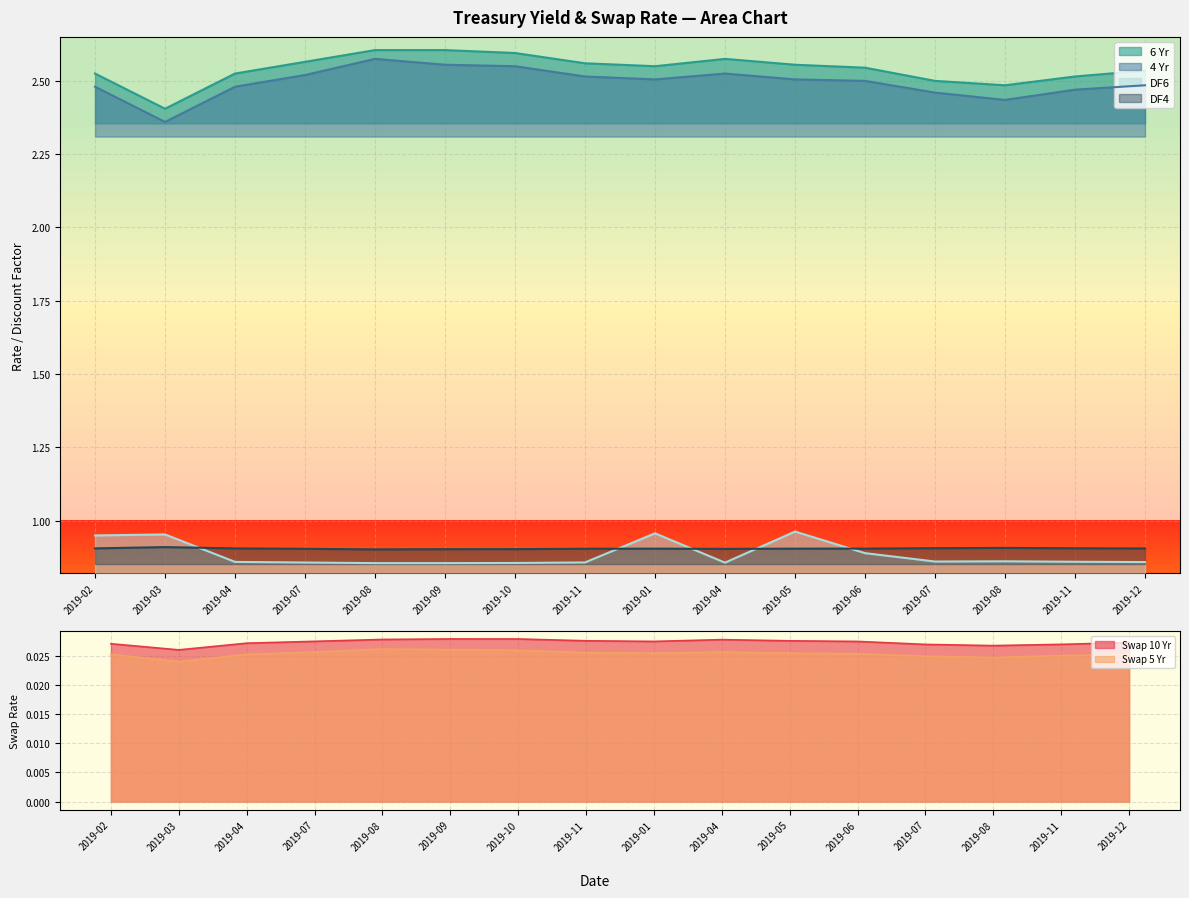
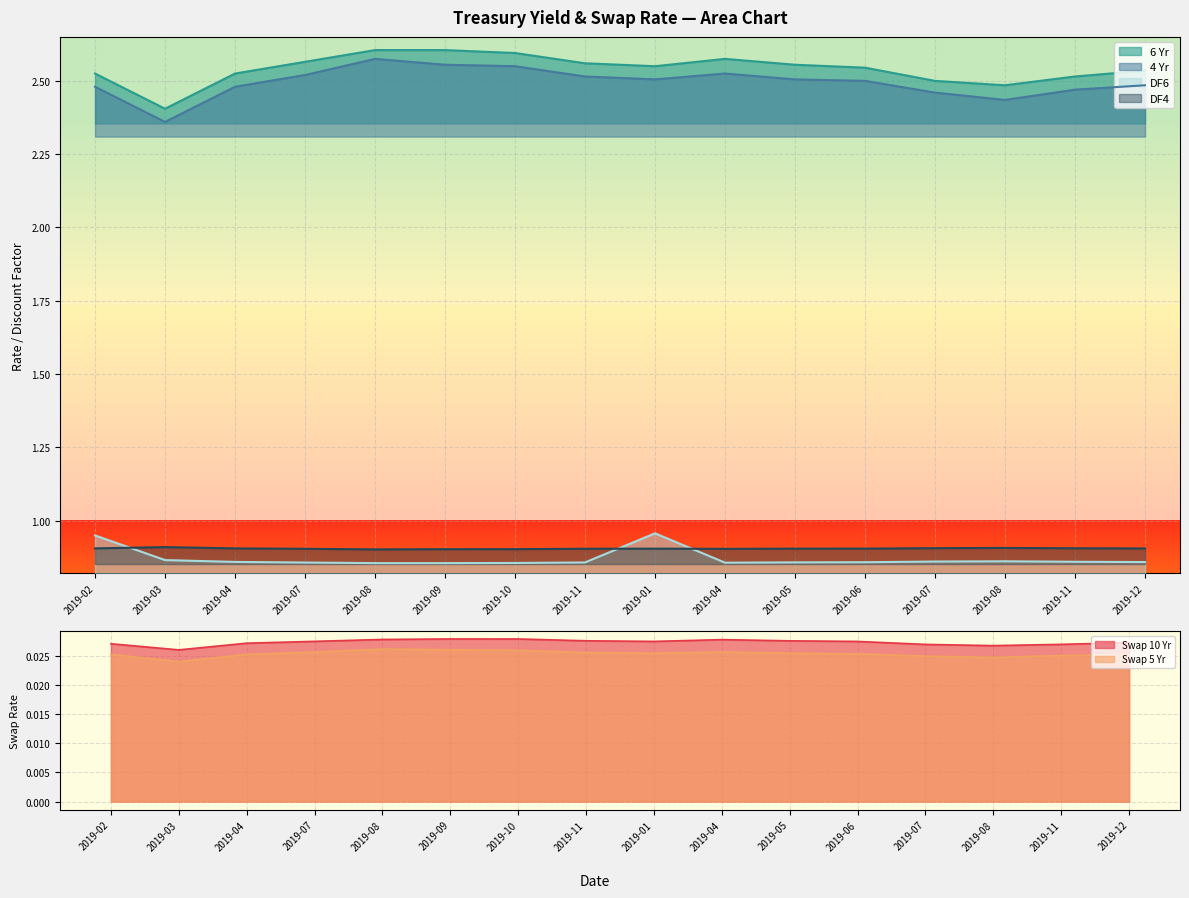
Treasury Yield & Swap Rate — Area Chart, DF6, 2019-03: 0.95 -> 0.87
Treasury Yield & Swap Rate — Area Chart, DF6, 2019-05: 0.96 -> 0.86
Treasury Yield & Swap Rate — Area Chart, DF6, 2019-06: 0.89 -> 0.86
